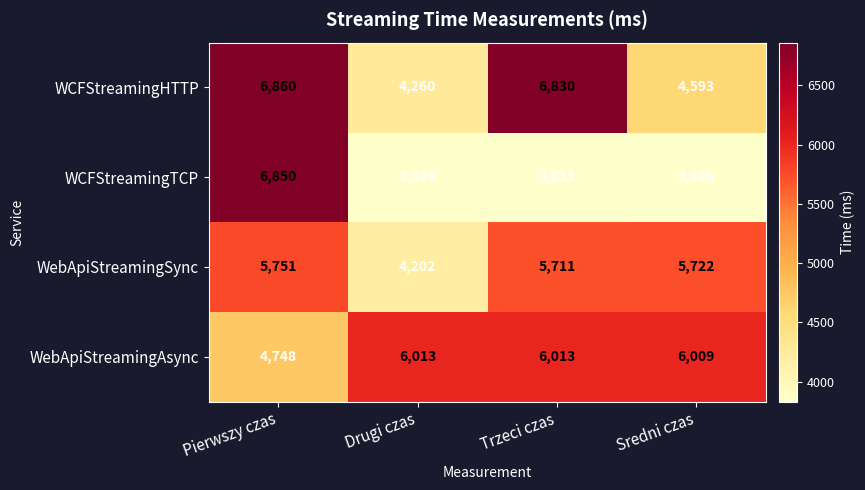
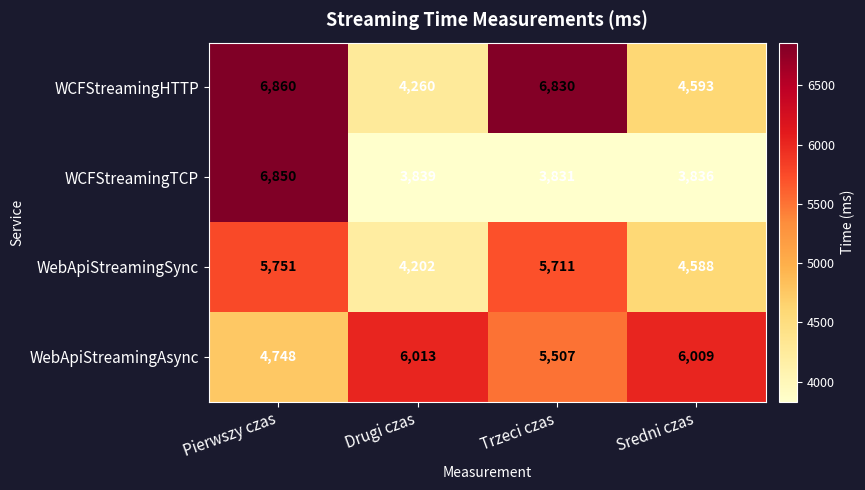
WebApiStreamingSync, Sredni czas: 5,722 -> 4,588
WebApiStreamingAsync, Trzeci czas: 6,013 -> 5,507
